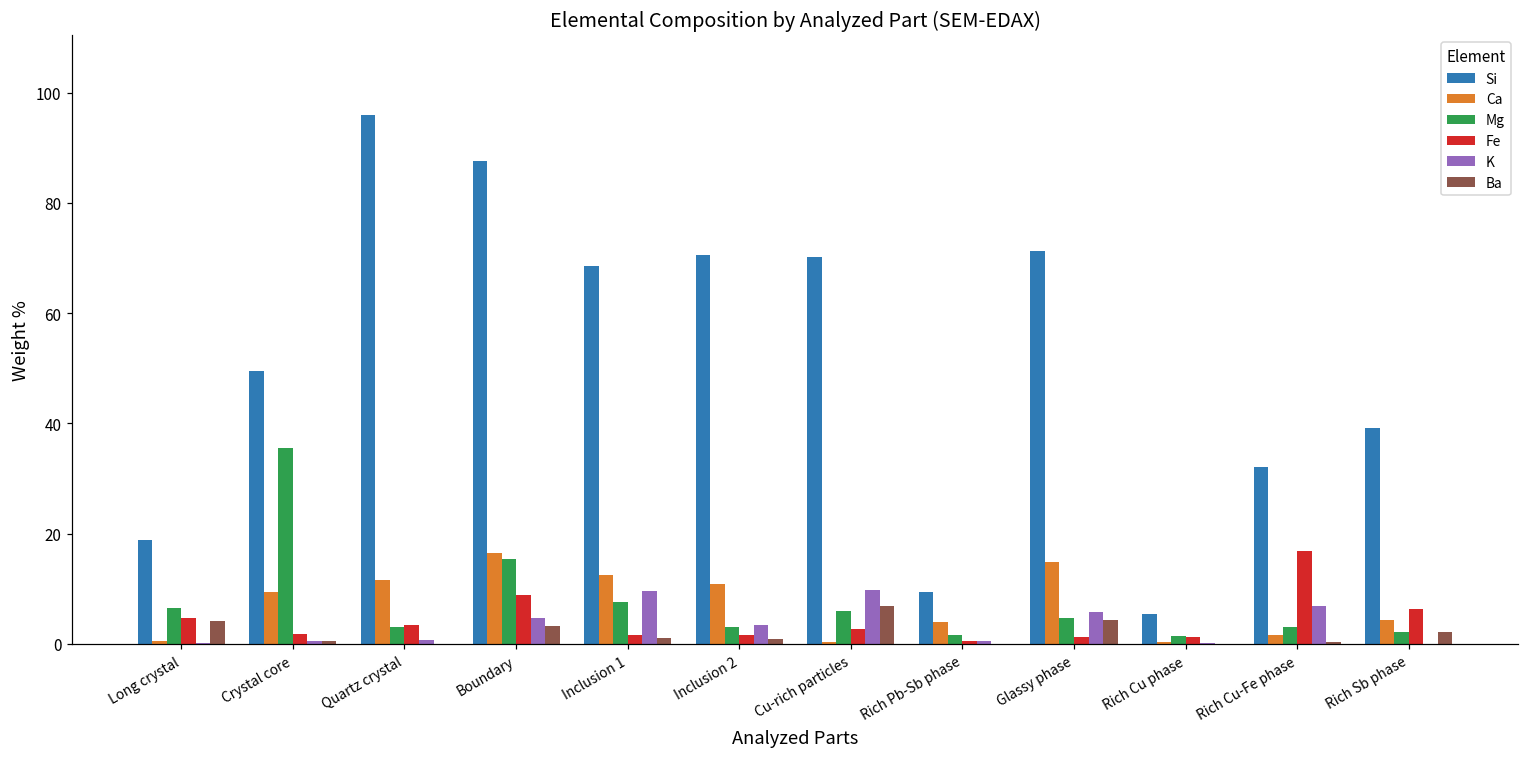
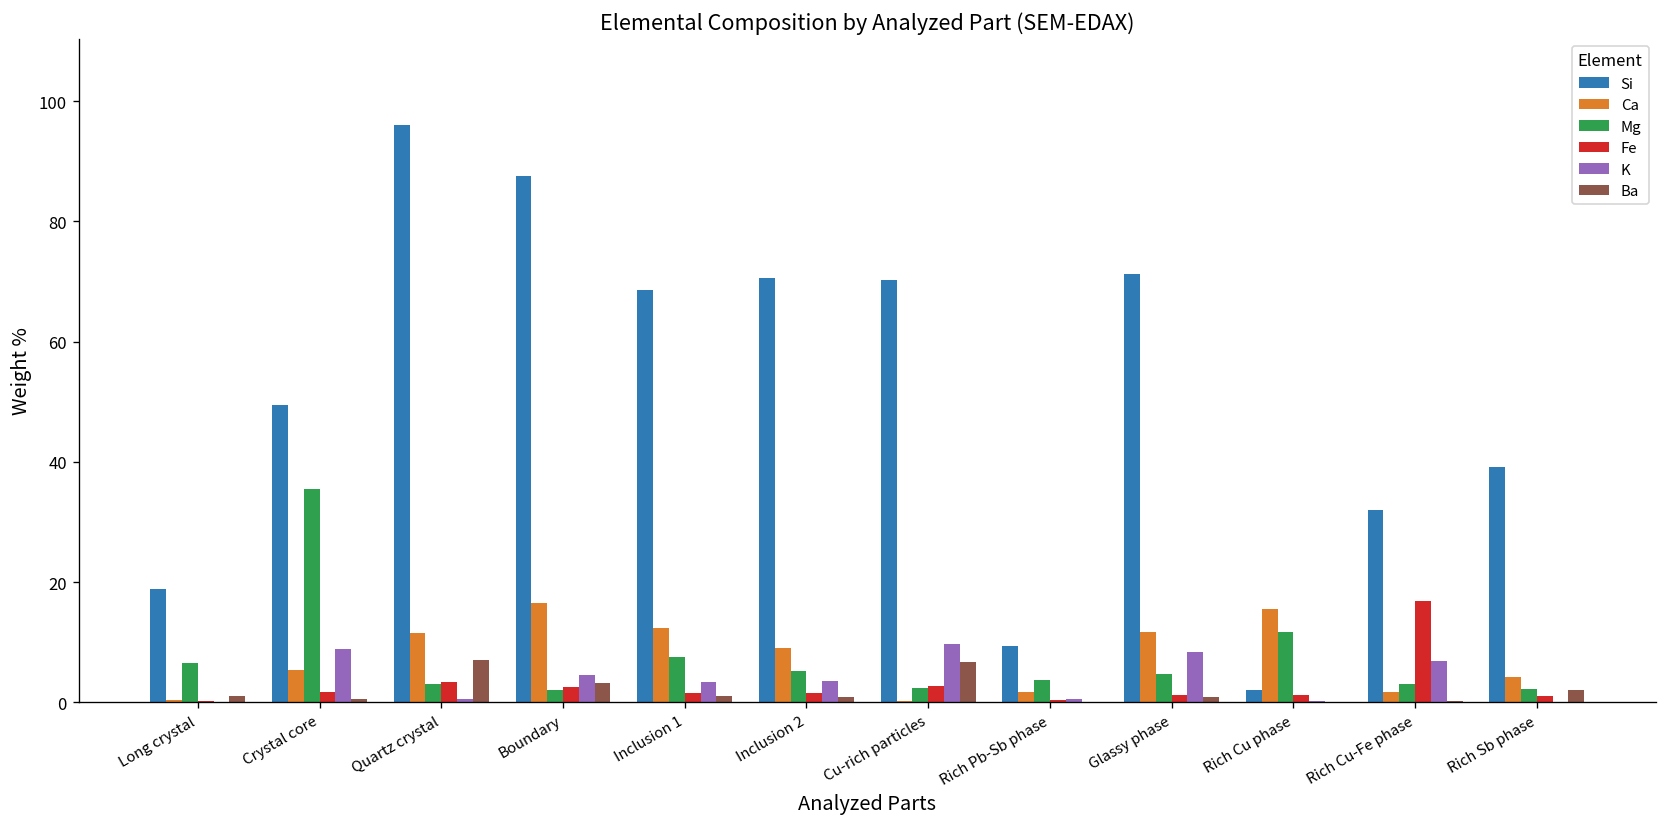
Fe, Long crystal: 5 -> 0
Ba, Long crystal: 4 -> 1
Ca, Crystal core: 9 -> 5
K, Crystal core: 1 -> 9
Ba, Quartz crystal: 0 -> 7
Mg, Boundary: 15 -> 2
Fe, Boundary: 9 -> 3
K, Inclusion 1: 10 -> 3
Ca, Inclusion 2: 11 -> 9
Mg, Inclusion 2: 3 -> 5
Mg, Cu-rich particles: 6 -> 2
Ca, Rich Pb-Sb phase: 4 -> 2
Mg, Rich Pb-Sb phase: 2 -> 4
Ca, Glassy phase: 15 -> 12
K, Glassy phase: 6 -> 8
Ba, Glassy phase: 4 -> 1
Si, Rich Cu phase: 5 -> 2
Ca, Rich Cu phase: 0 -> 16
Mg, Rich Cu phase: 1 -> 12
Fe, Rich Sb phase: 6 -> 1
